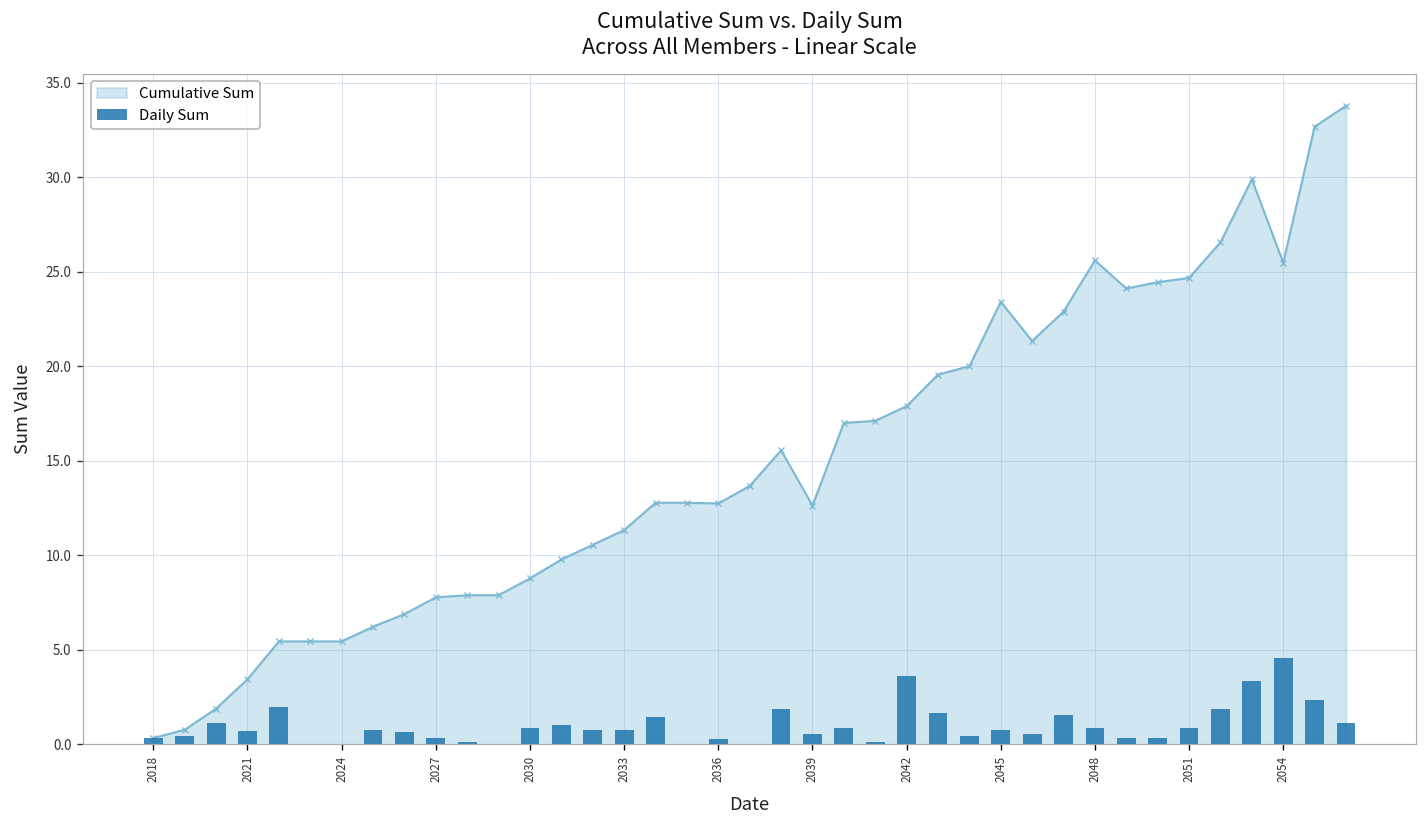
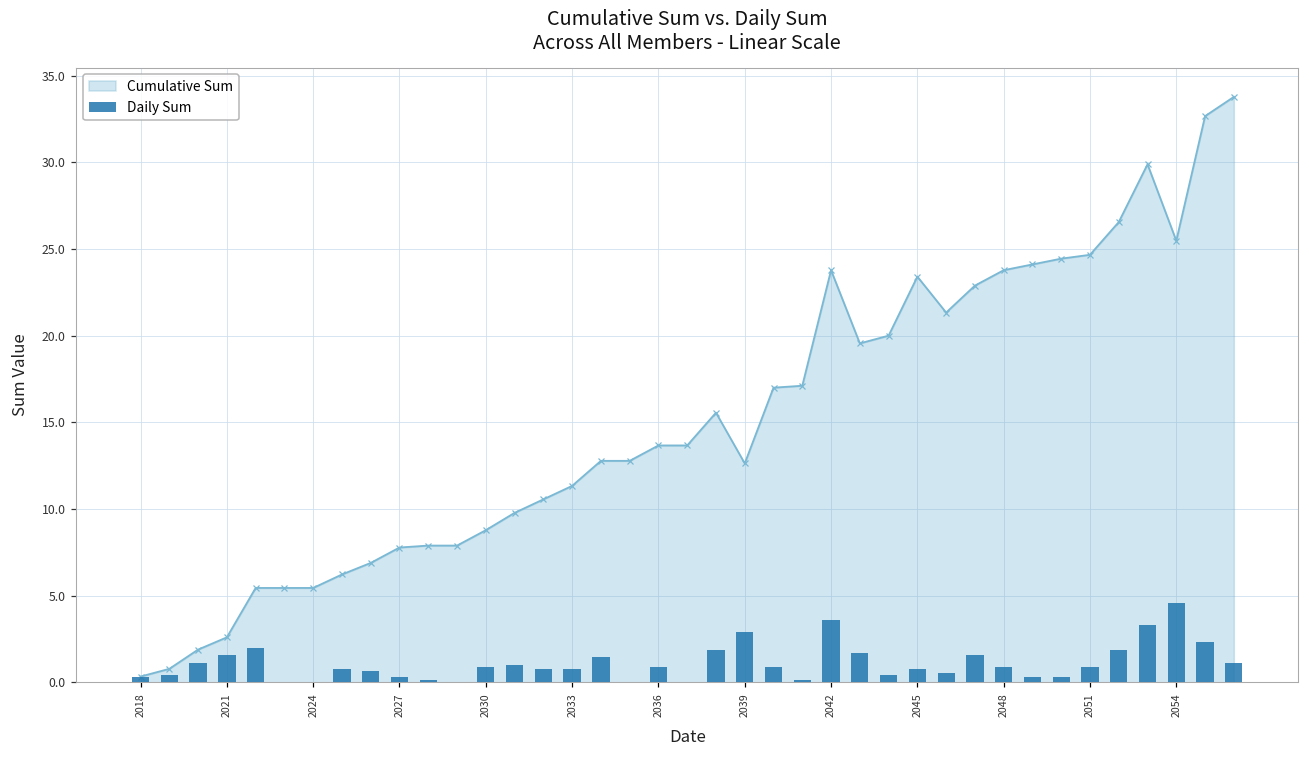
Cumulative Sum, 2021: 3.4 -> 2.6
Daily Sum, 2021: 0.7 -> 1.6
Daily Sum, 2036: 0.3 -> 0.9
Cumulative Sum, 2036: 12.7 -> 13.7
Daily Sum, 2039: 0.6 -> 2.9
Cumulative Sum, 2042: 17.9 -> 23.8
Cumulative Sum, 2048: 25.6 -> 23.8
